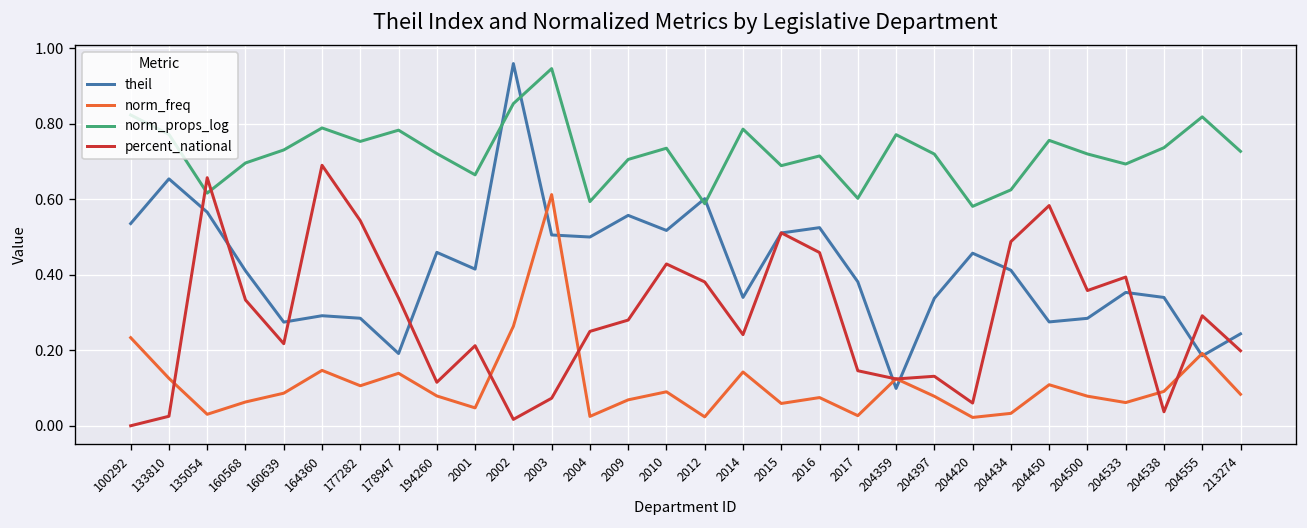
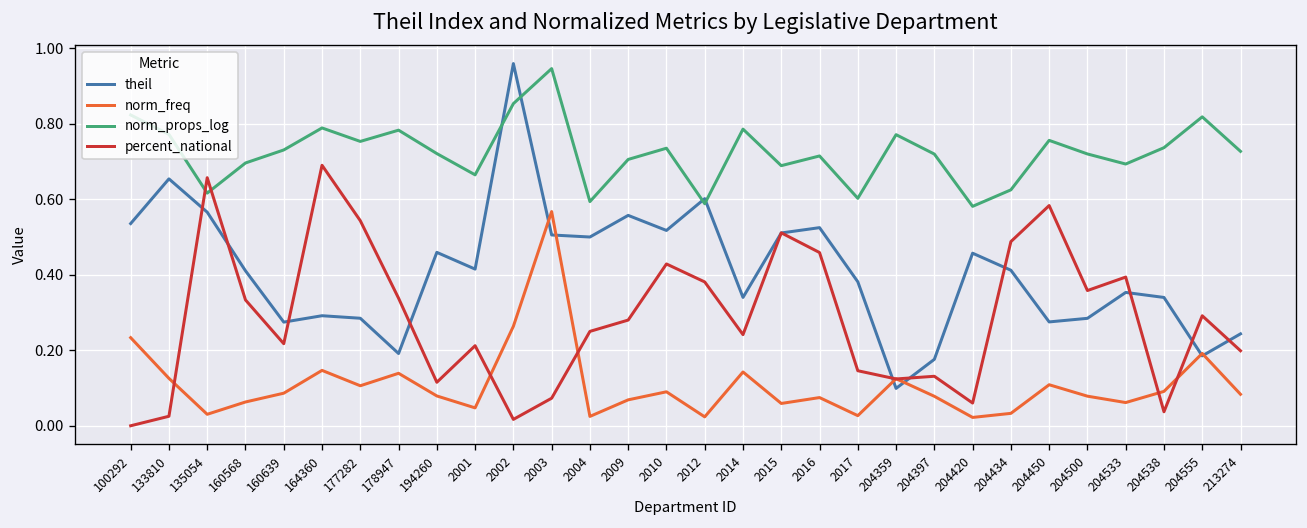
norm_freq, 2003: 0.61 -> 0.57
theil, 204397: 0.34 -> 0.18
